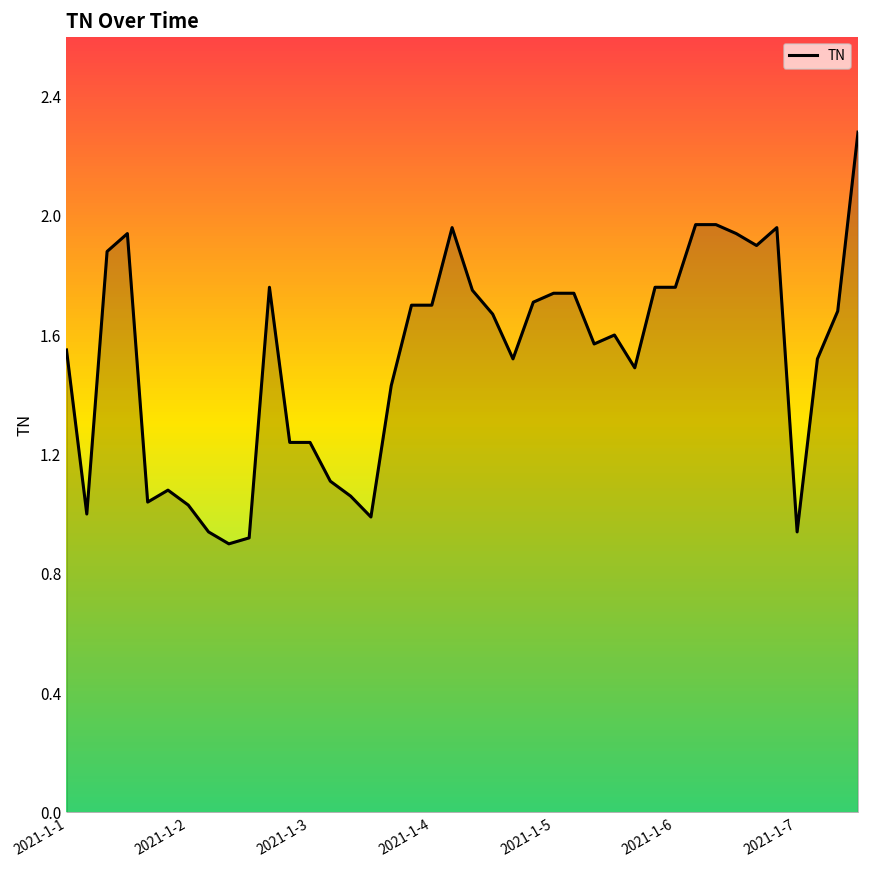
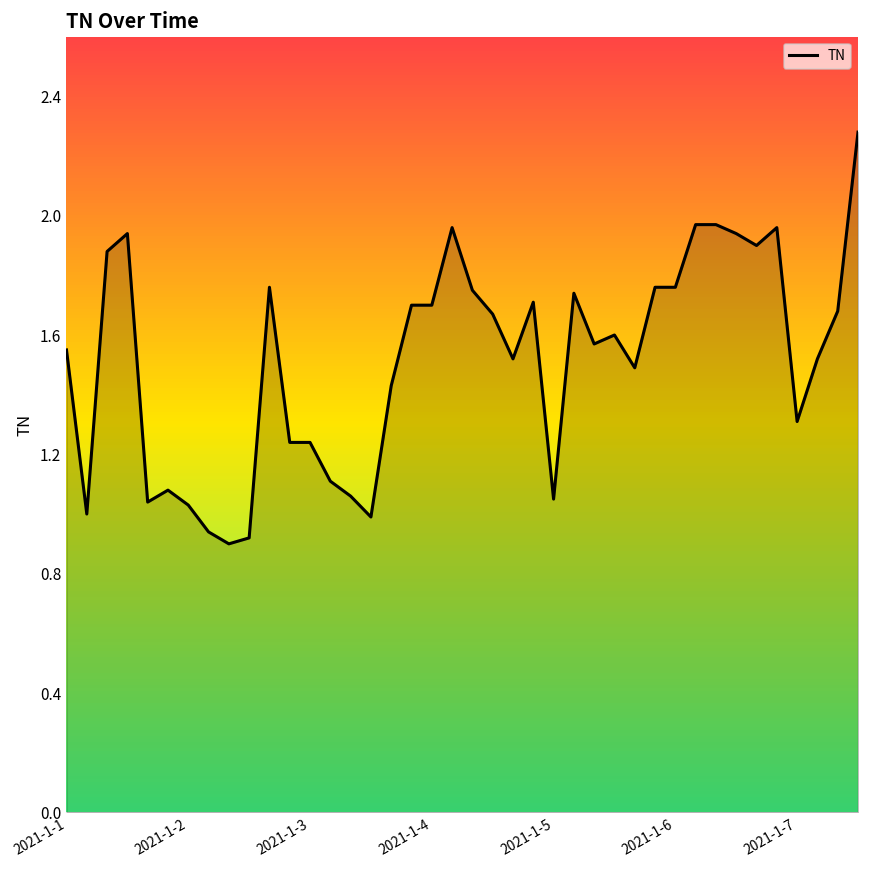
2021-1-5: 1.74 -> 1.05
2021-1-7: 0.94 -> 1.31
